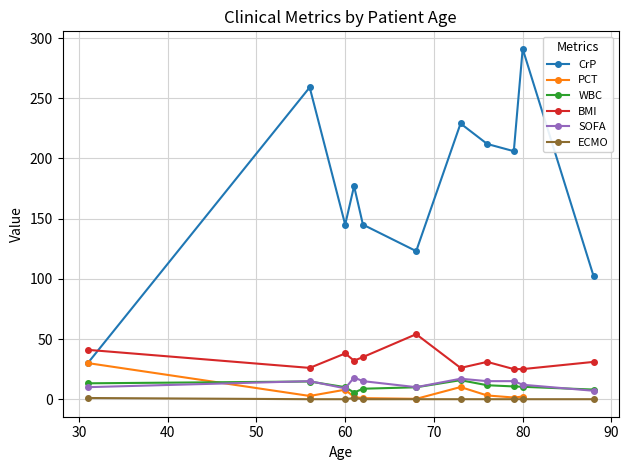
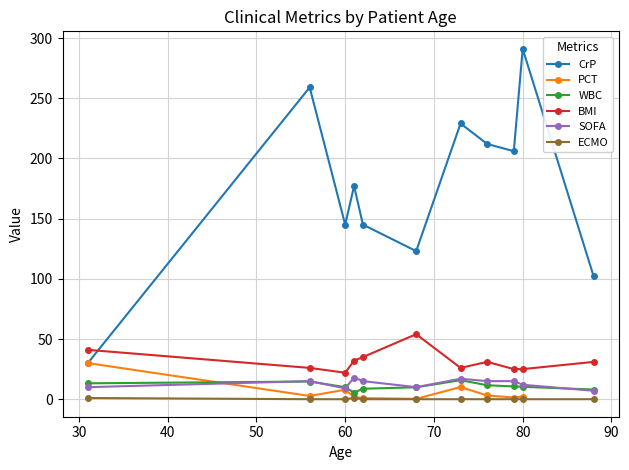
BMI, 60: 38 -> 22
